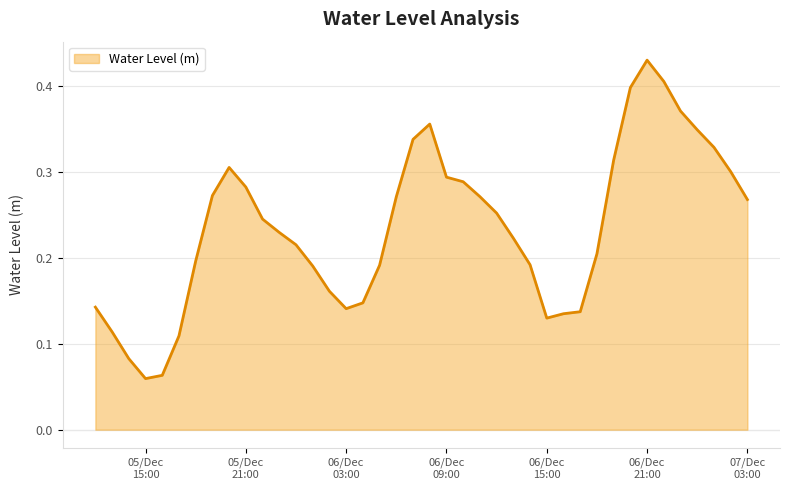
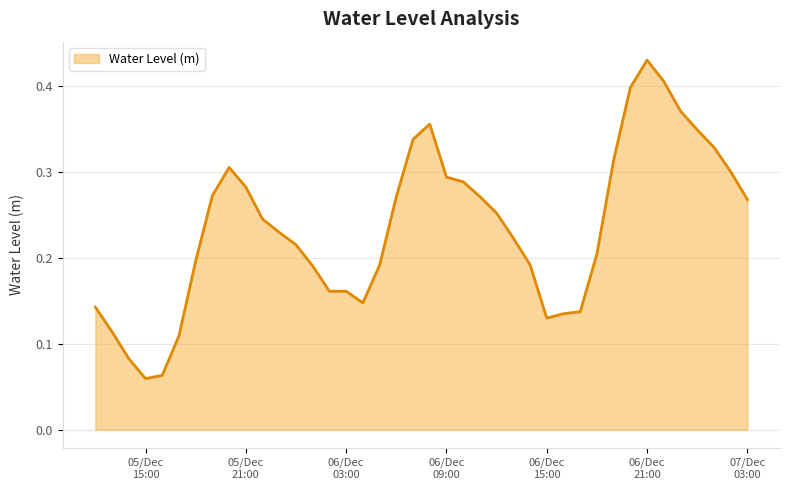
06/Dec 03:00: 0.14 -> 0.16
